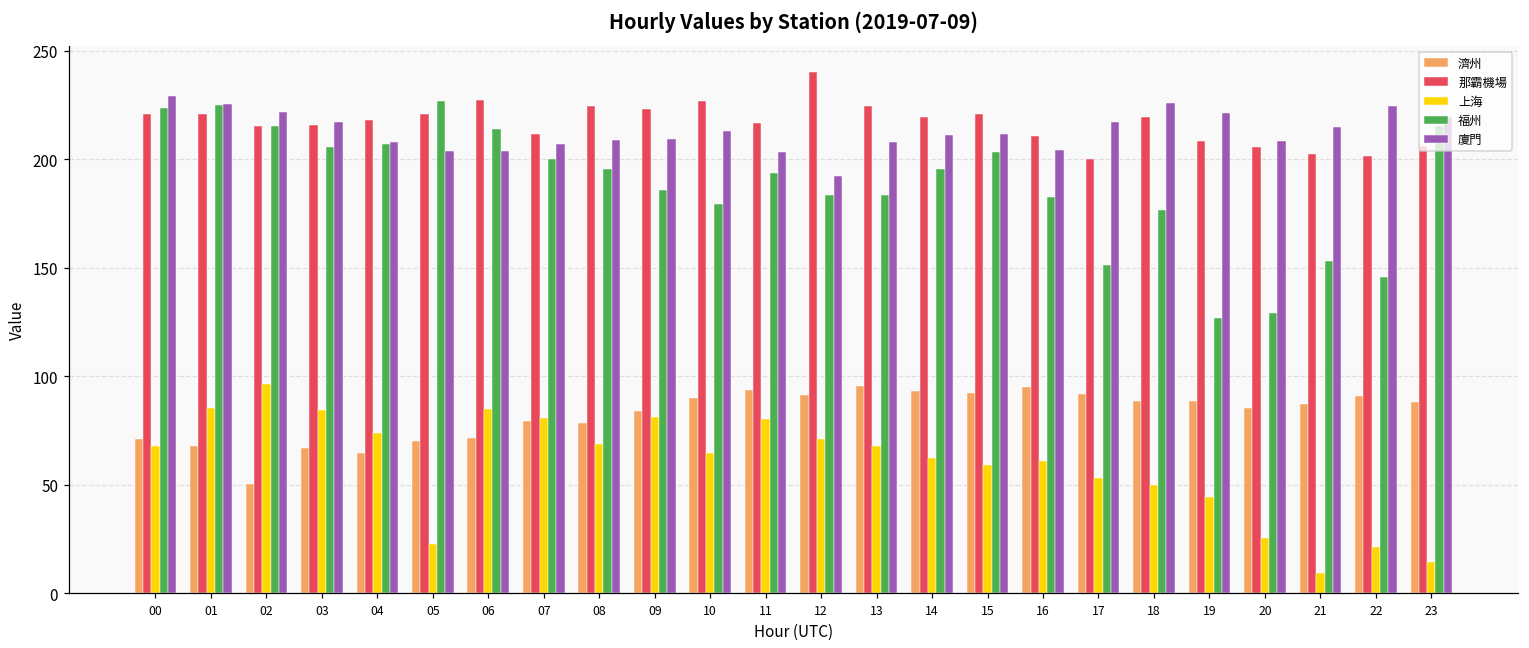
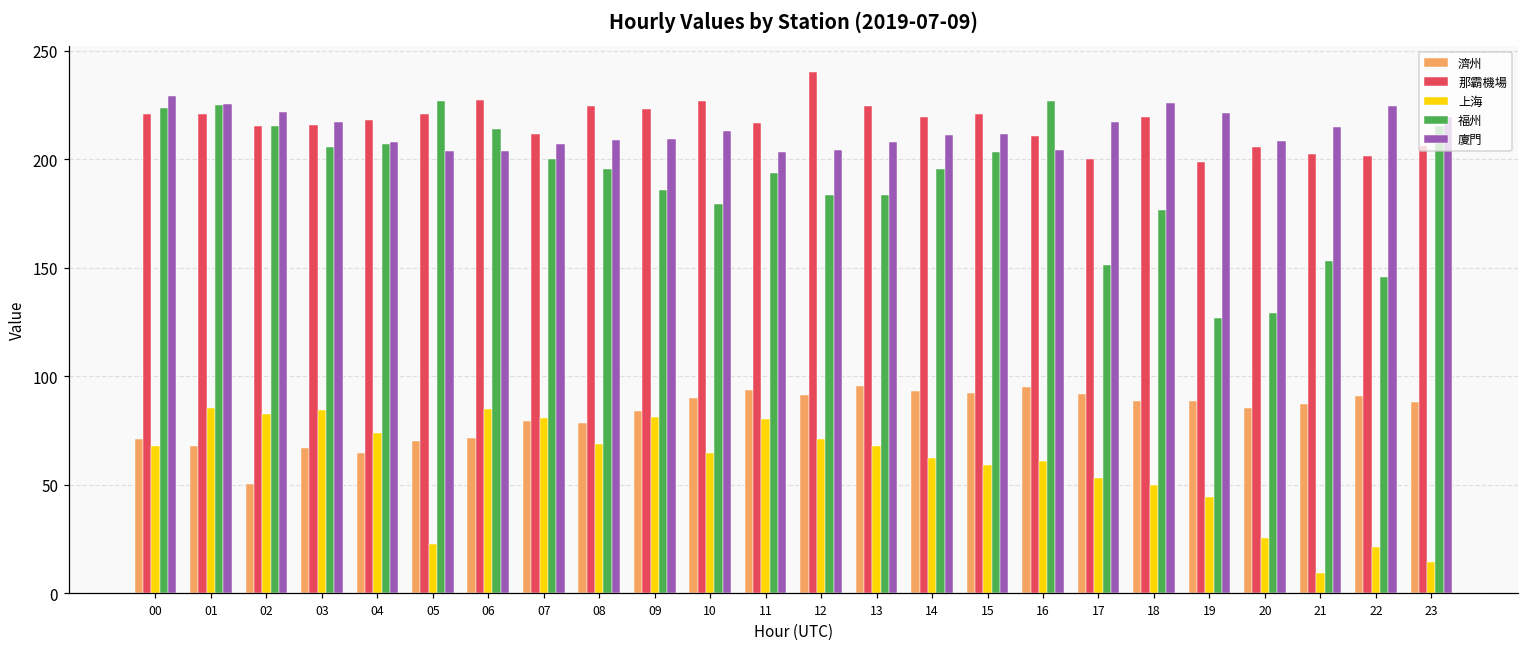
上海, 02: 96 -> 83
廈門, 12: 192 -> 204
福州, 16: 183 -> 227
那霸機場, 19: 208 -> 199
